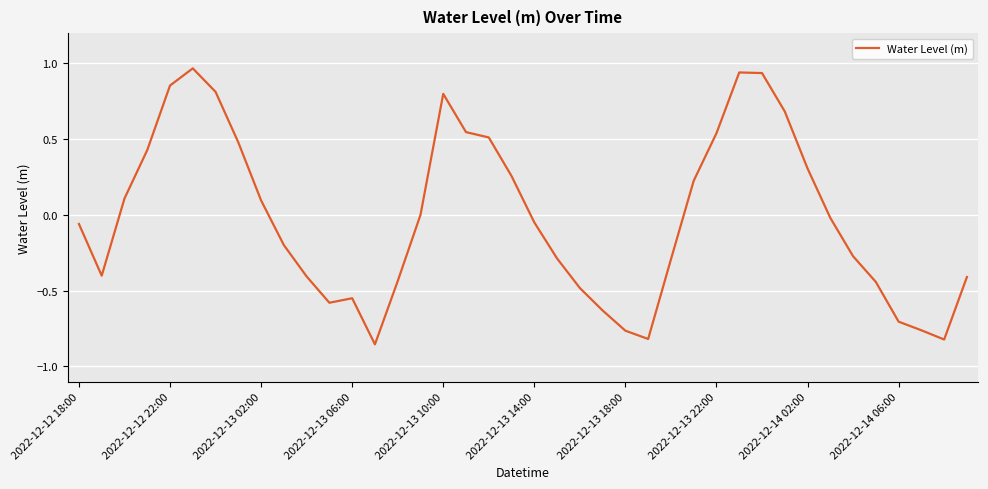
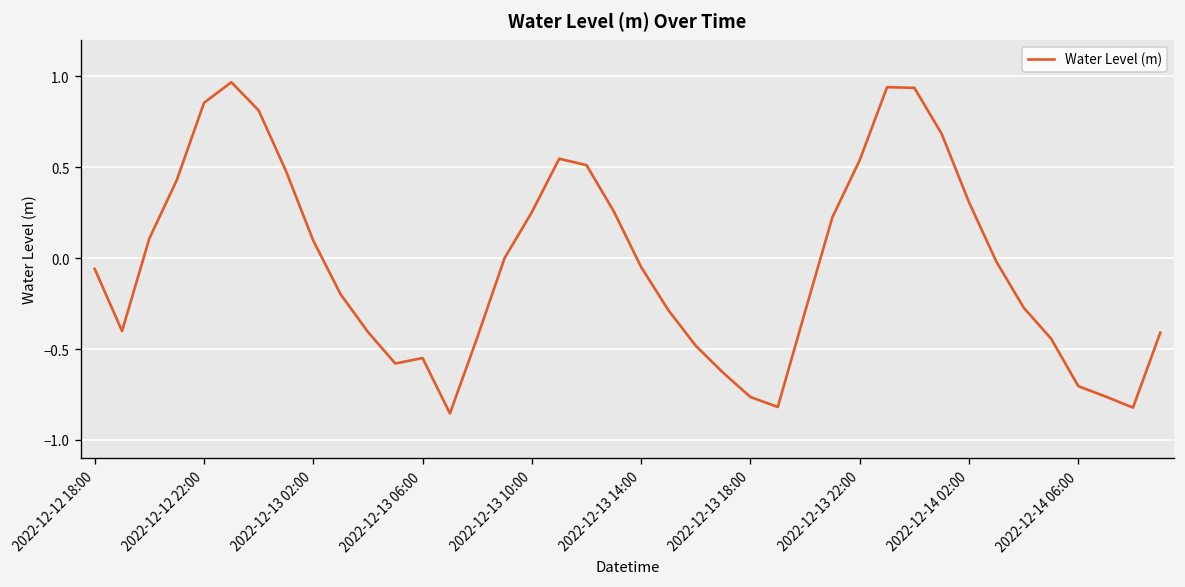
2022-12-13 10:00: 0.80 -> 0.25
